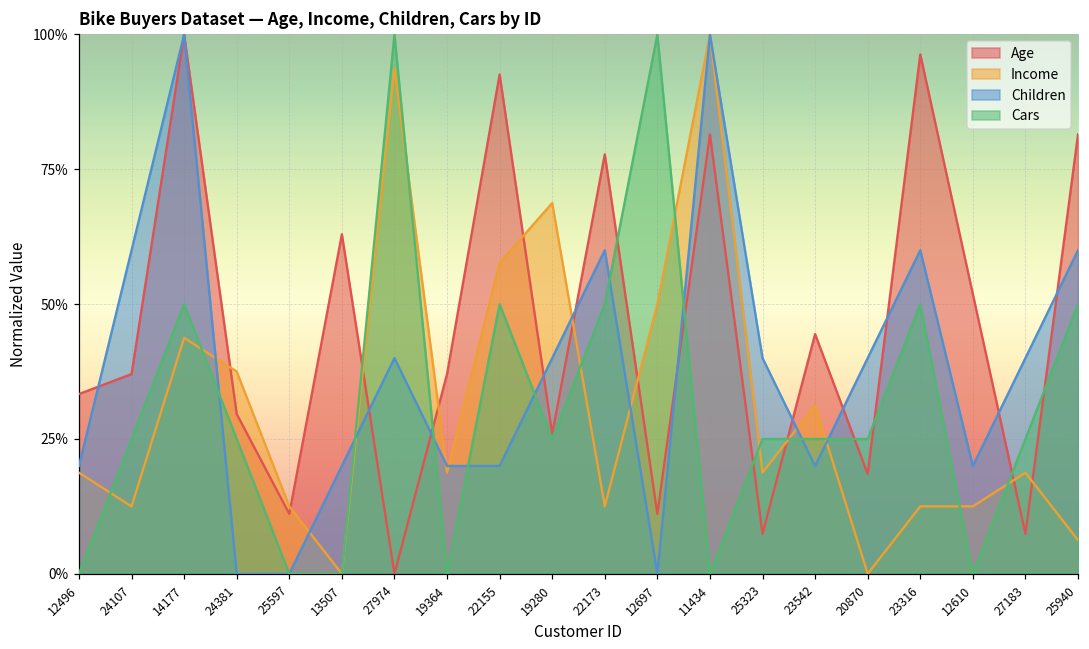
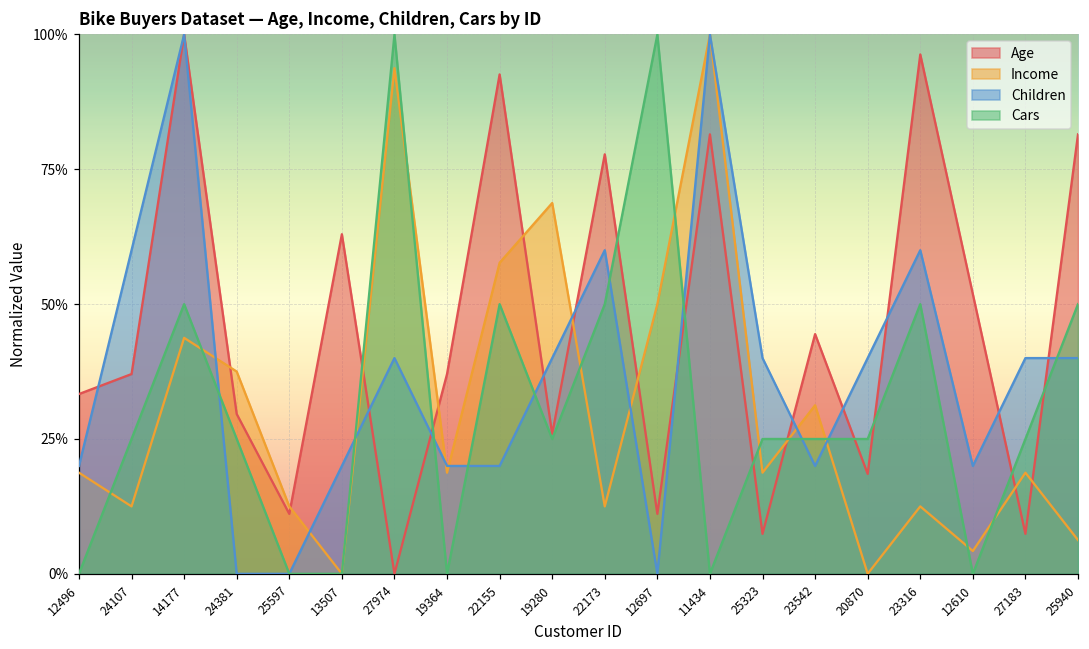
Income, 12610: 13% -> 4%
Children, 25940: 60% -> 40%
